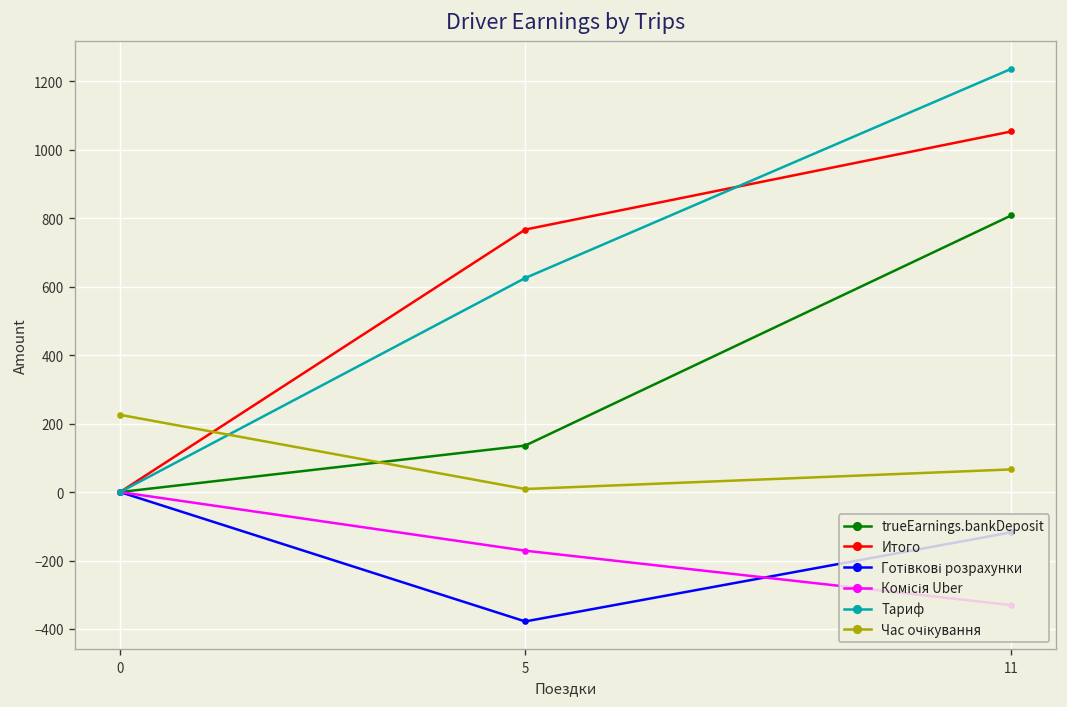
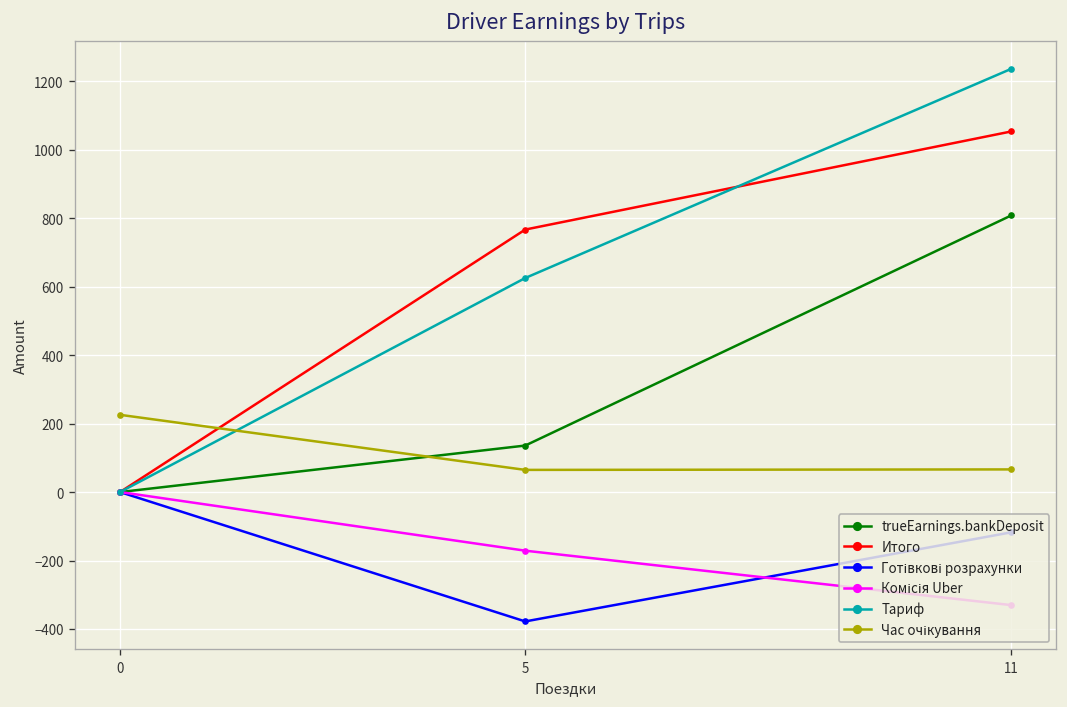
Час очікування, 5: 10 -> 60
